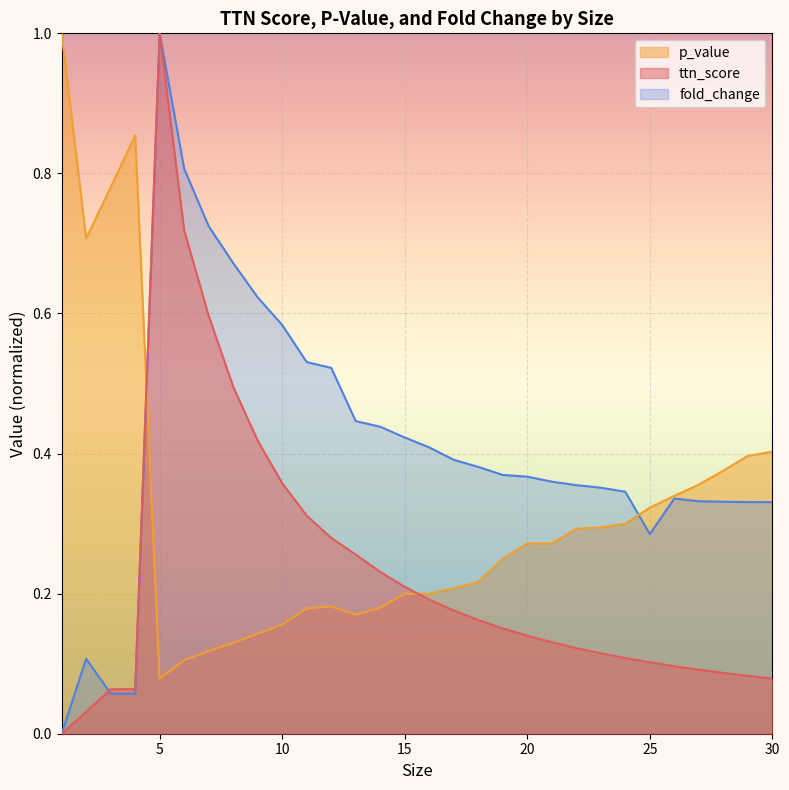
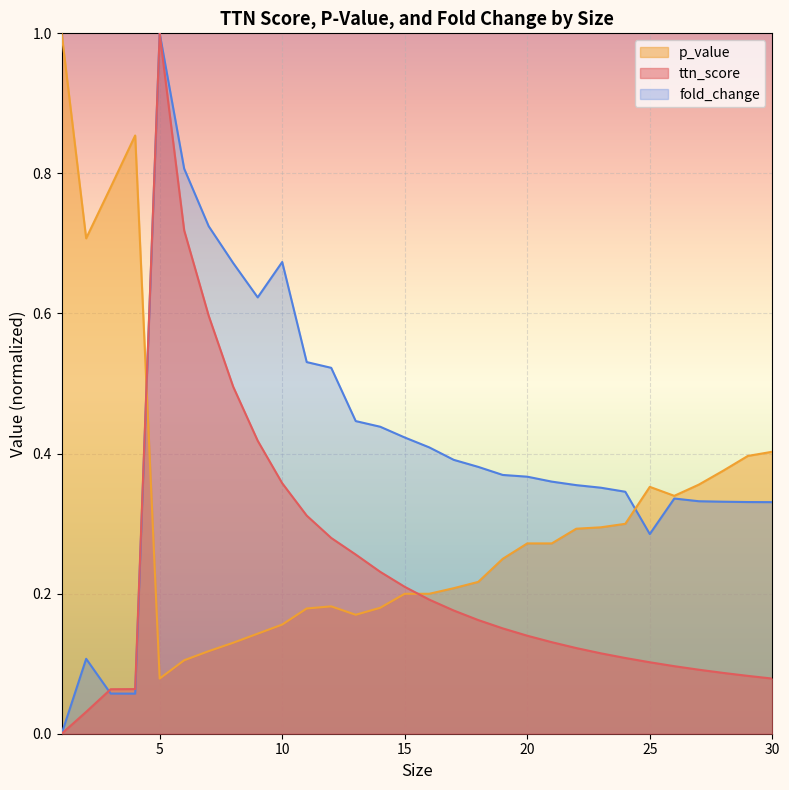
fold_change, 10: 0.58 -> 0.67
p_value, 25: 0.32 -> 0.35
